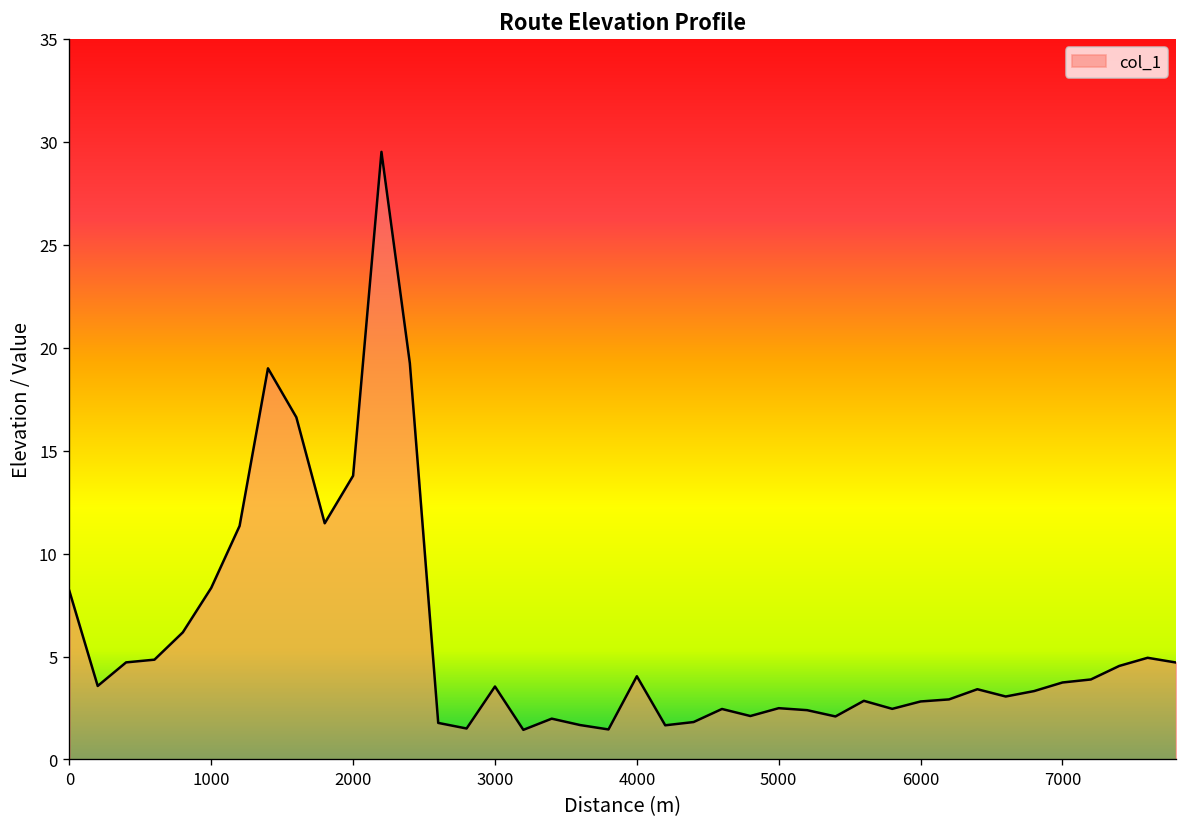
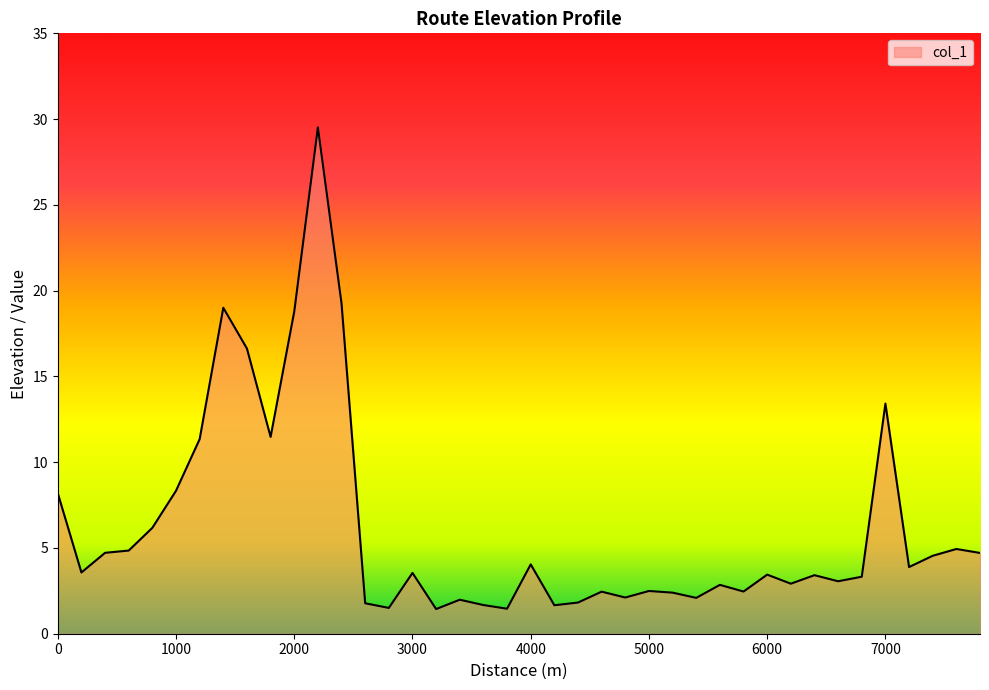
2000: 13.8 -> 18.8
6000: 2.8 -> 3.4
7000: 3.7 -> 13.4
